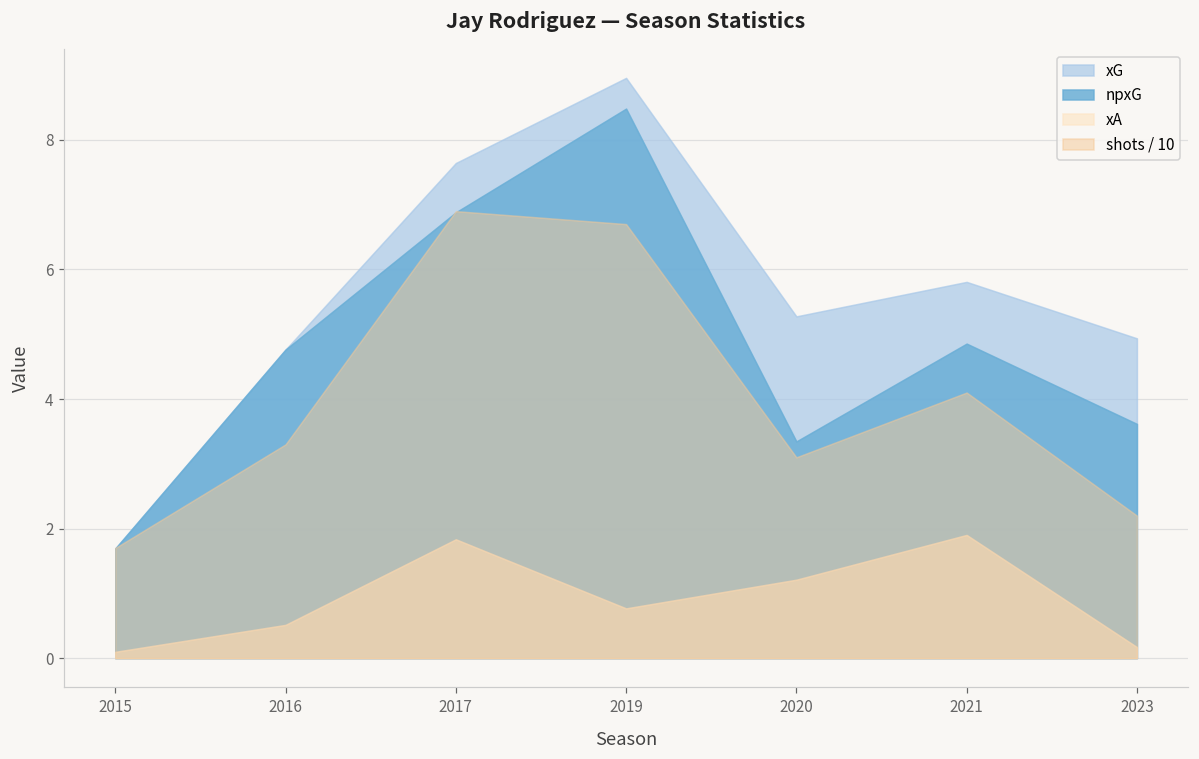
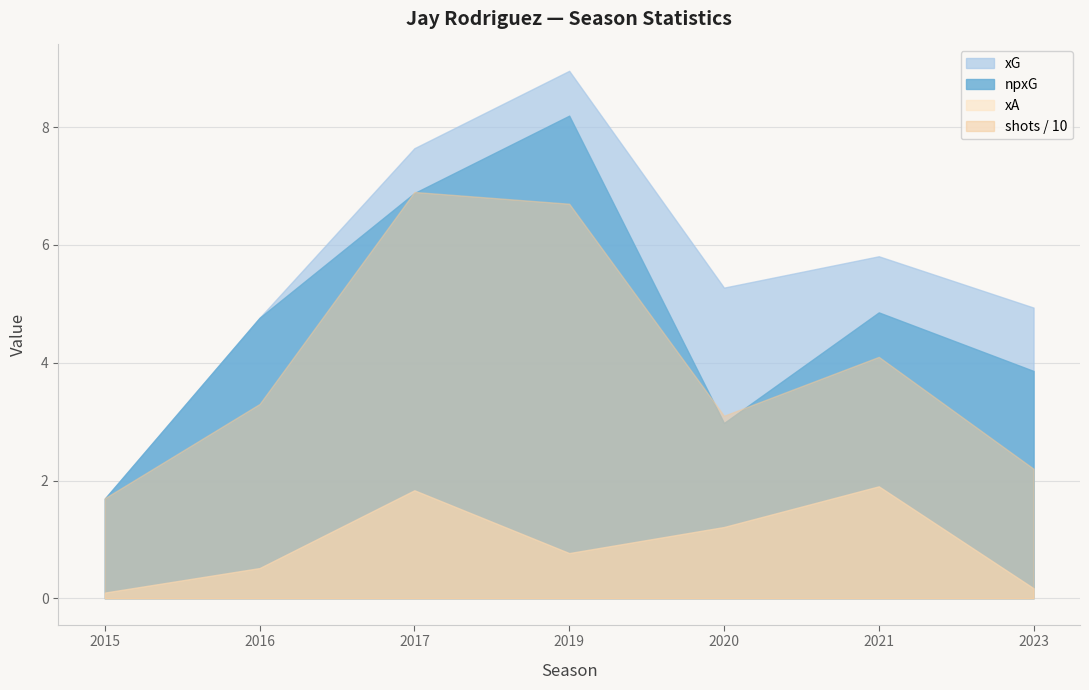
npxG, 2019: 8.5 -> 8.2
npxG, 2020: 3.3 -> 3.0
npxG, 2023: 3.6 -> 3.9
